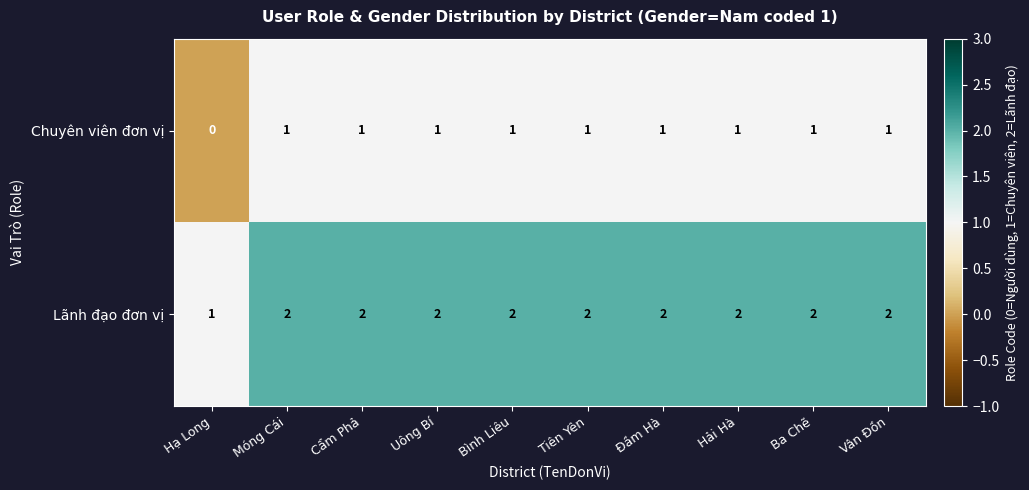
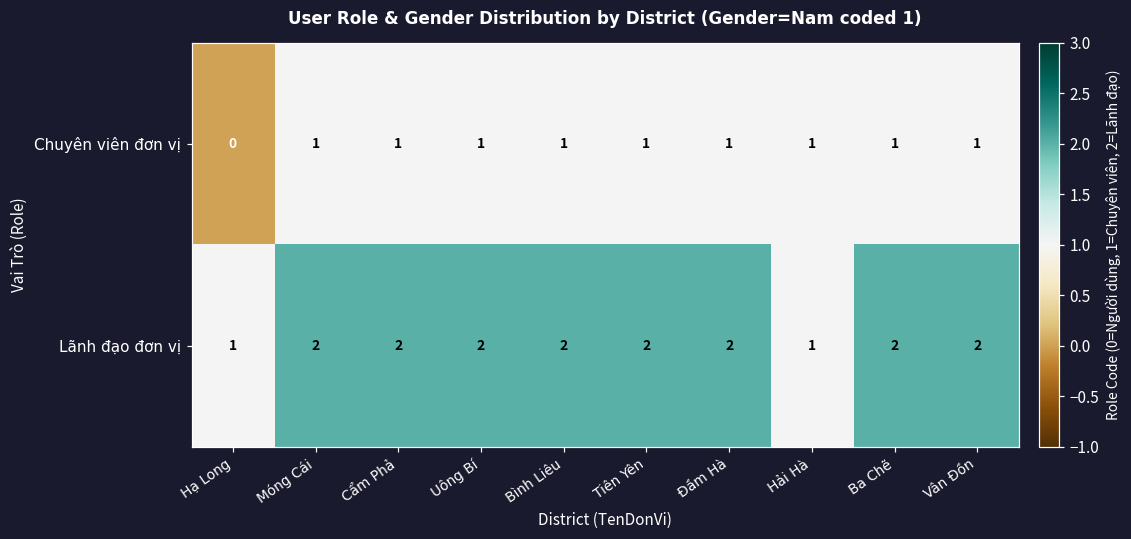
Lãnh đạo đơn vị, Hải Hà: 2 -> 1
